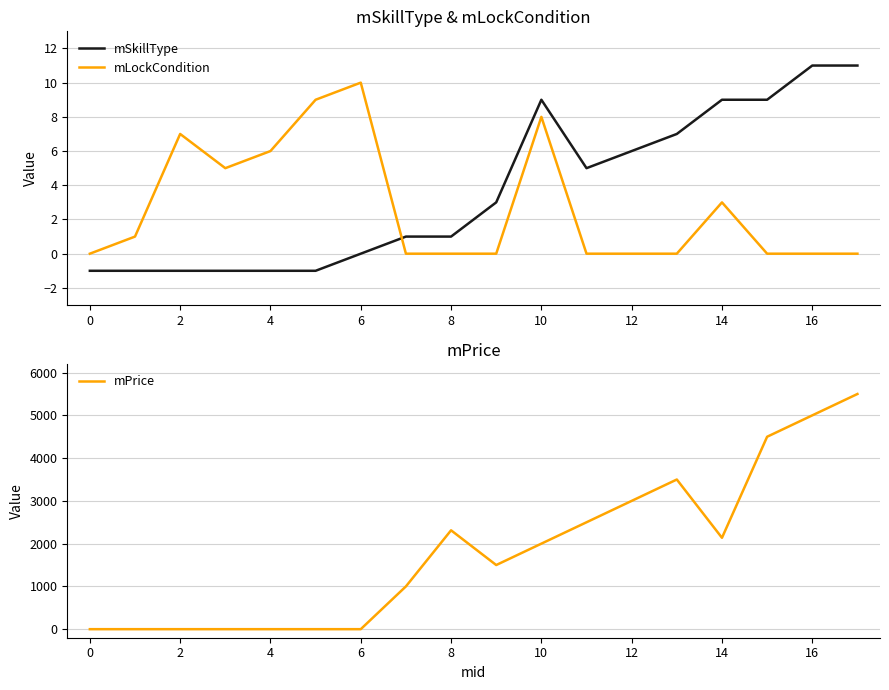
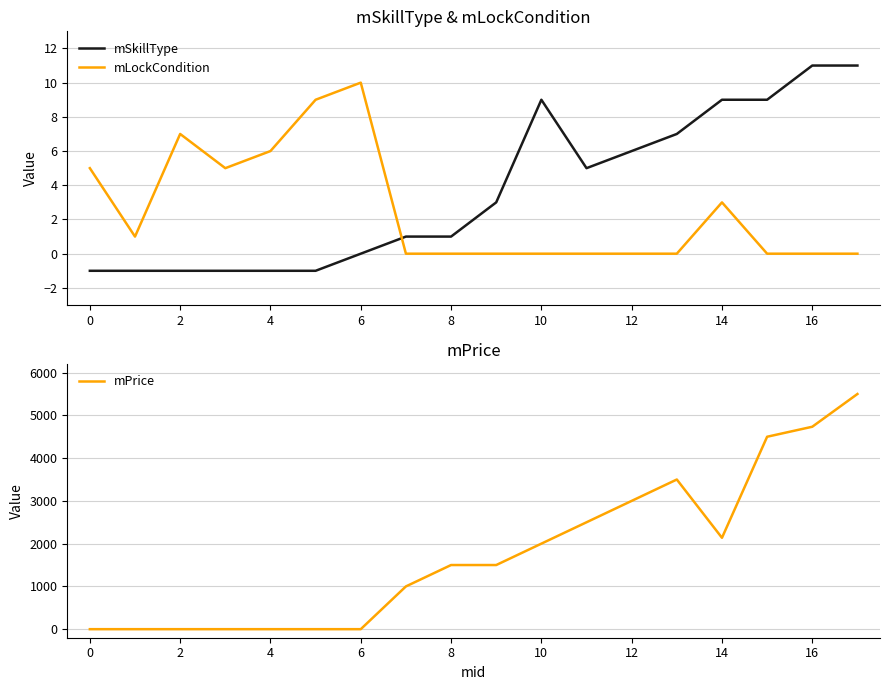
mSkillType & mLockCondition, mLockCondition, 0: 0 -> 5
mSkillType & mLockCondition, mLockCondition, 10: 8 -> 0
mPrice, 8: 2300 -> 1500
mPrice, 16: 5000 -> 4700
